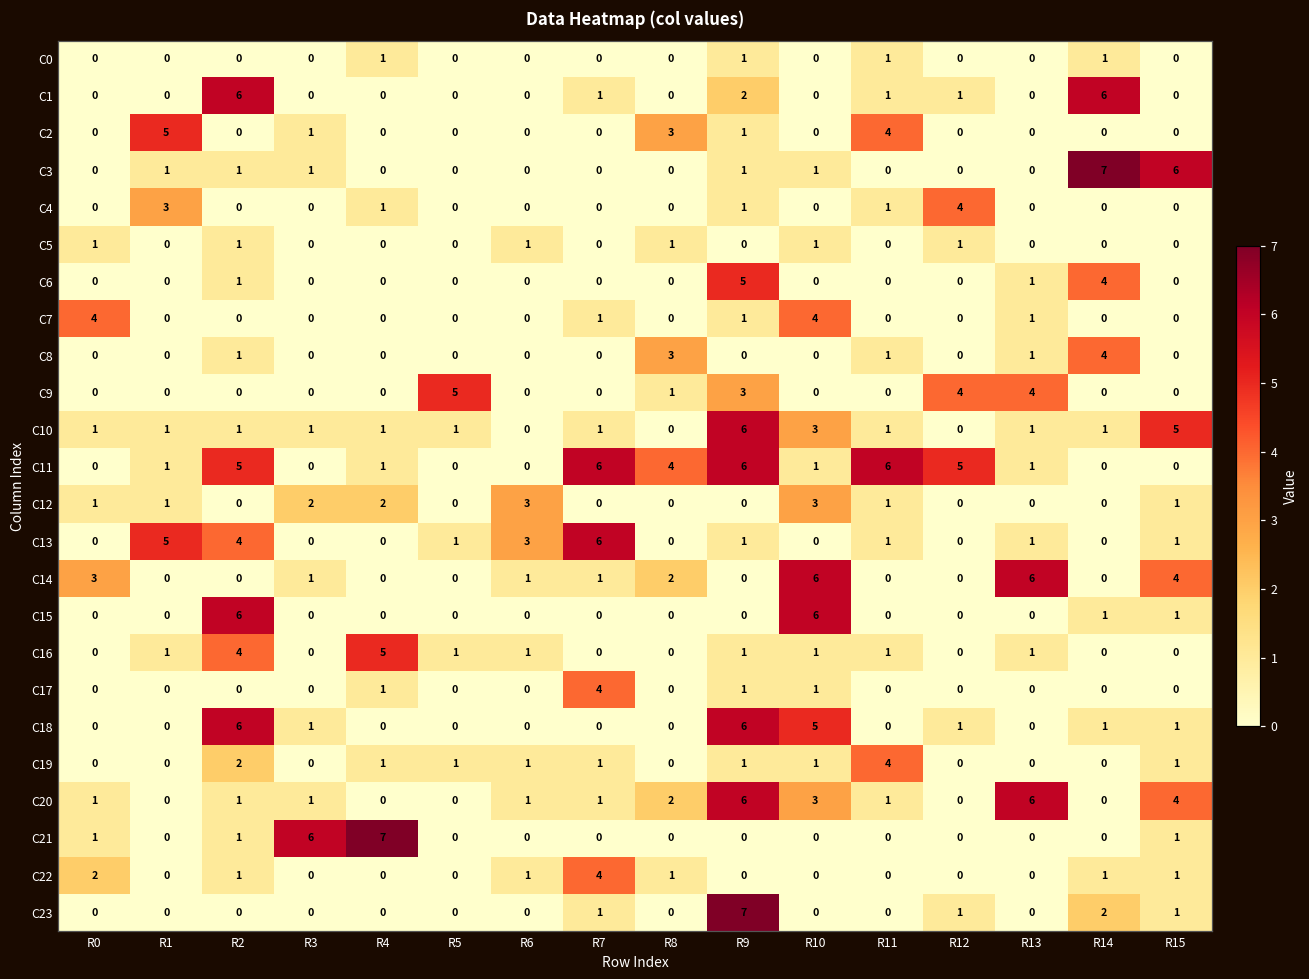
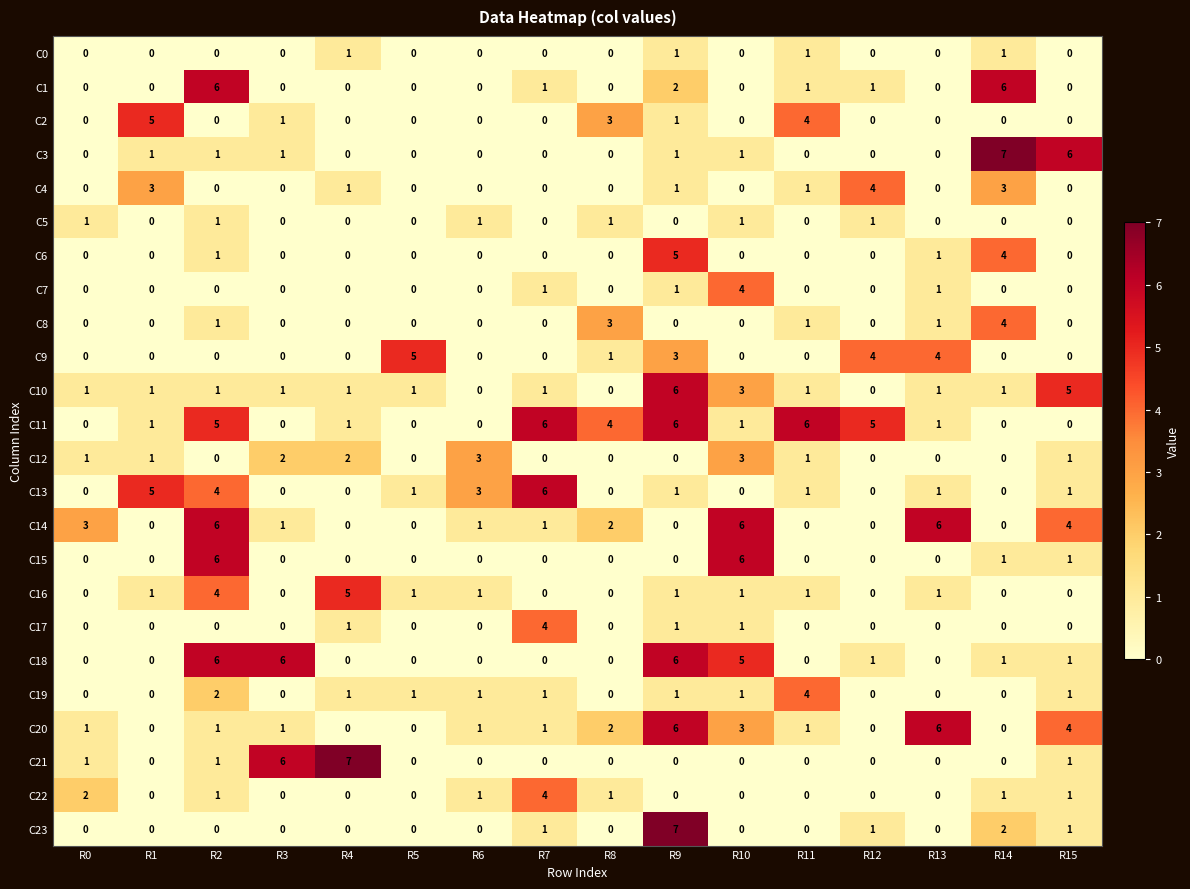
C4, R14: 0 -> 3
C7, R0: 4 -> 0
C14, R2: 0 -> 6
C18, R3: 1 -> 6
